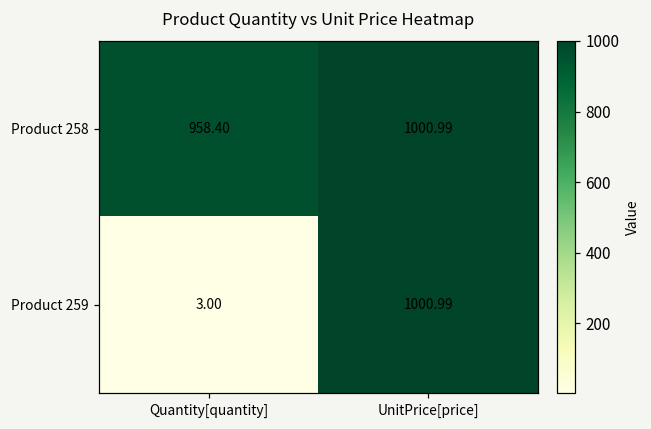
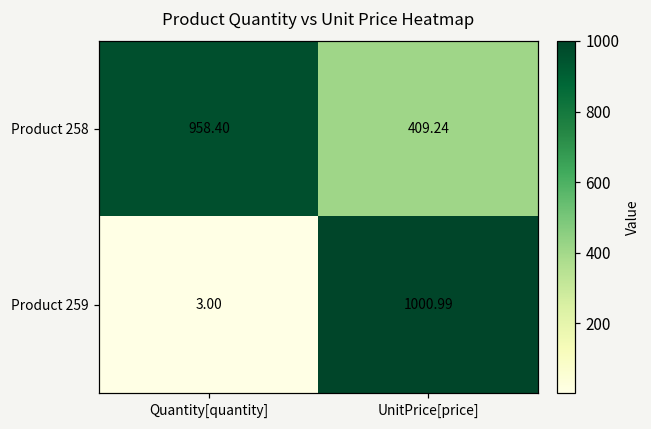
Product 258, UnitPrice[price]: 1000.99 -> 409.24
